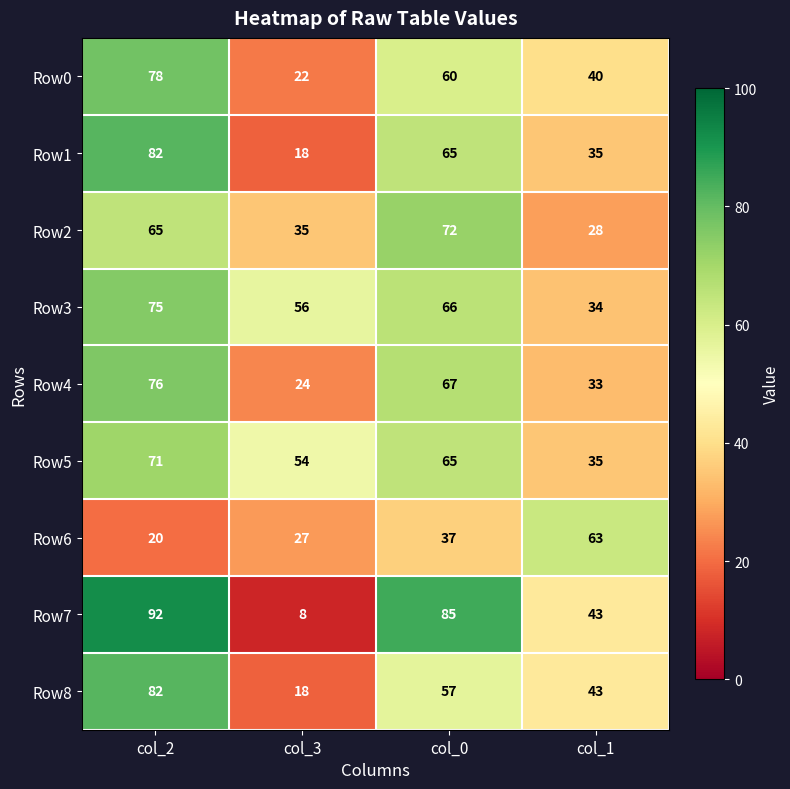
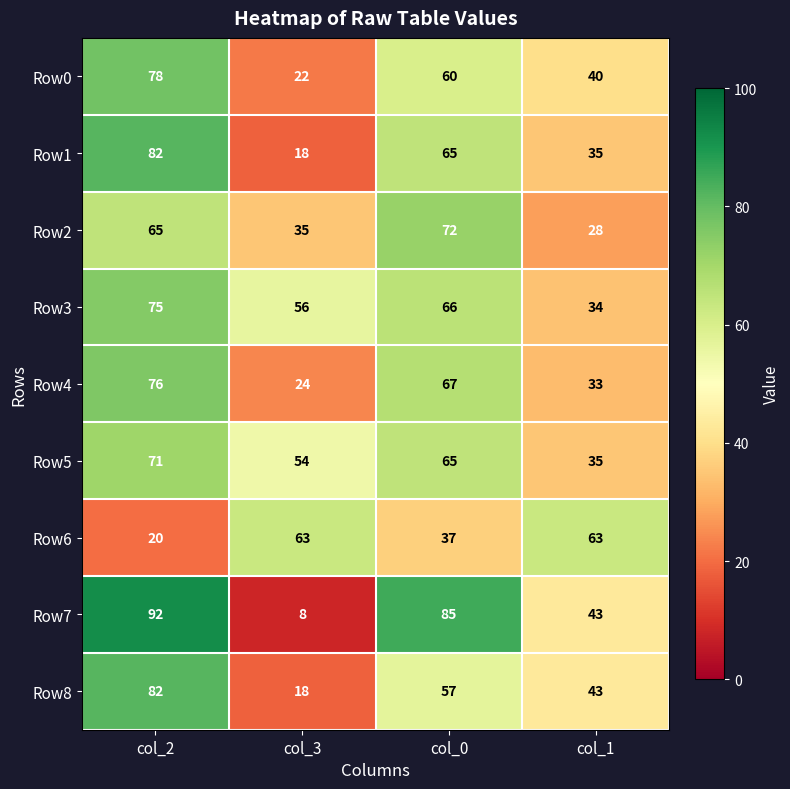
Row6, col_3: 27 -> 63
